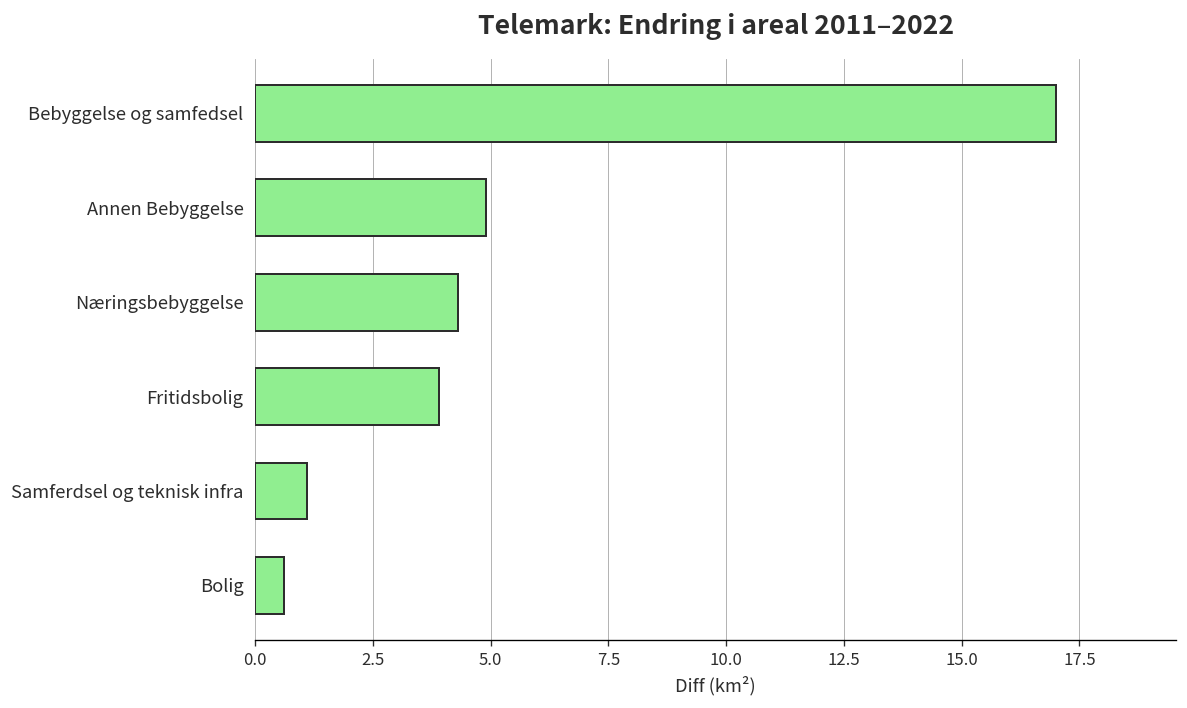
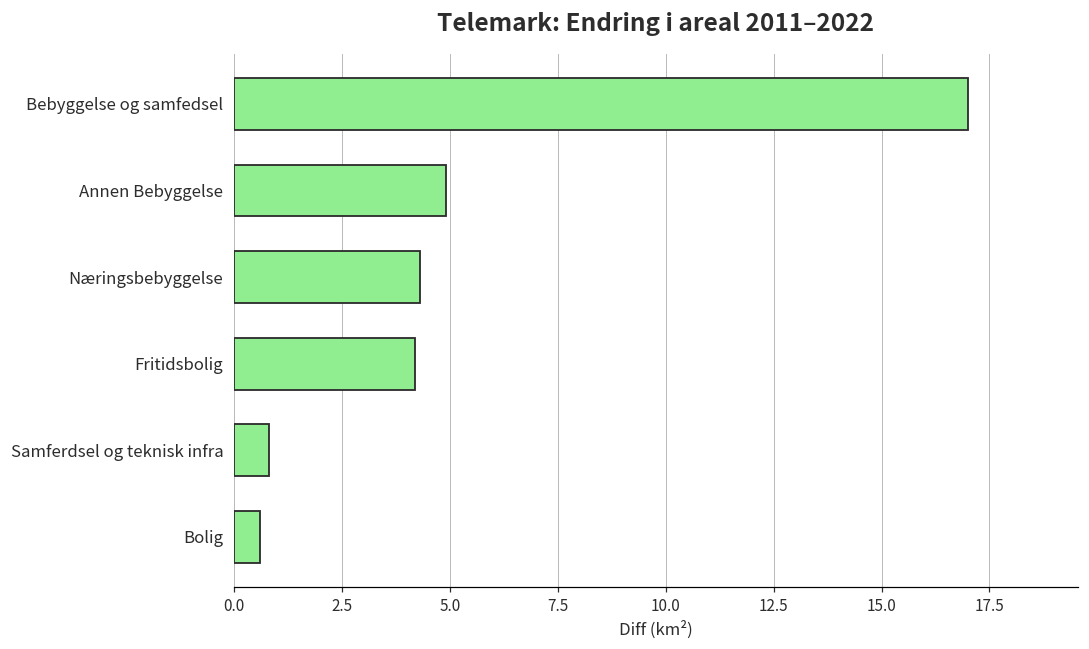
Fritidsbolig: 3.9 -> 4.2
Samferdsel og teknisk infra: 1.1 -> 0.8
